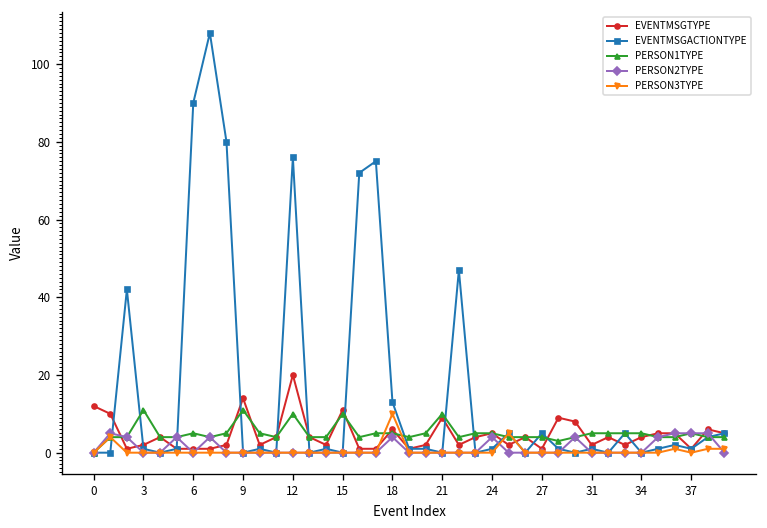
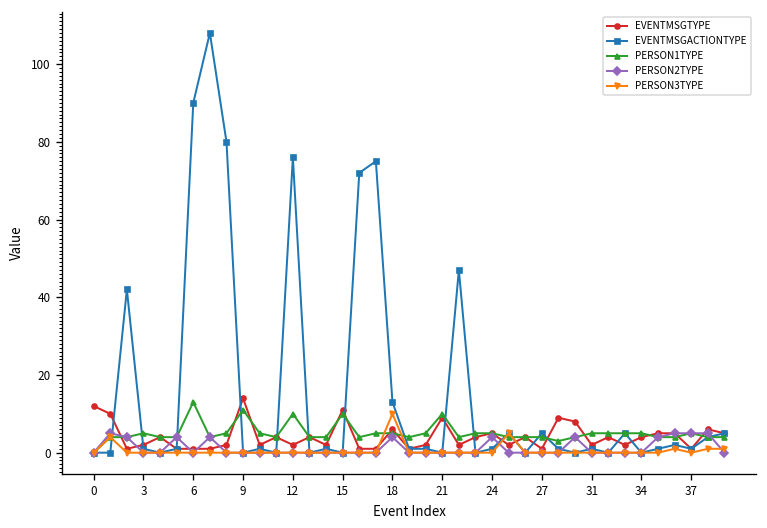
PERSON1TYPE, 3: 11 -> 5
PERSON1TYPE, 6: 5 -> 13
EVENTMSGTYPE, 12: 20 -> 2
